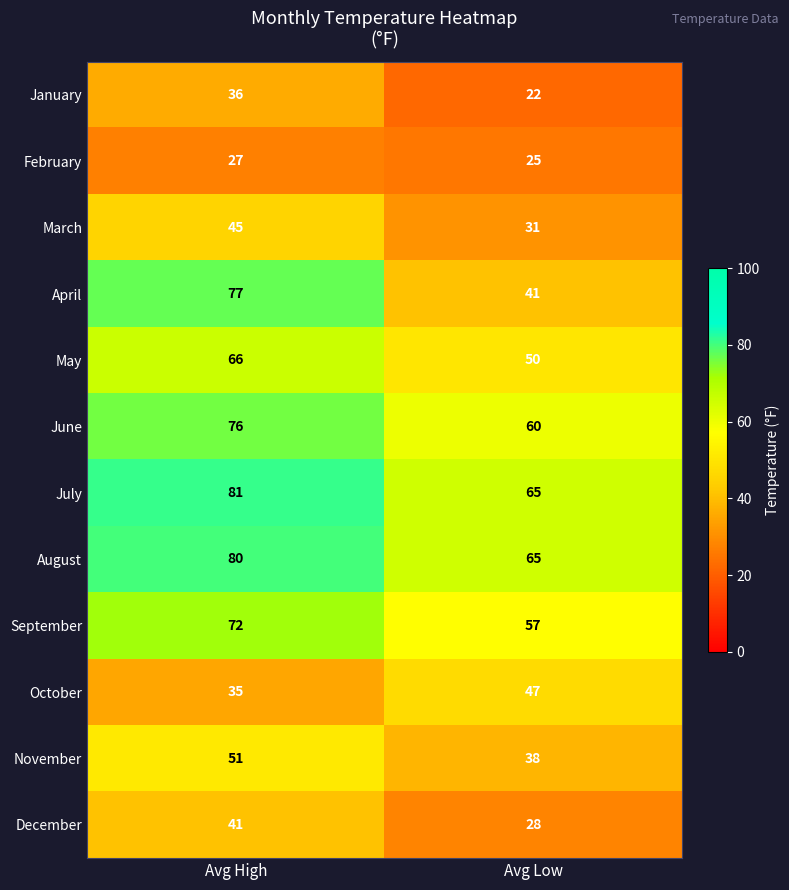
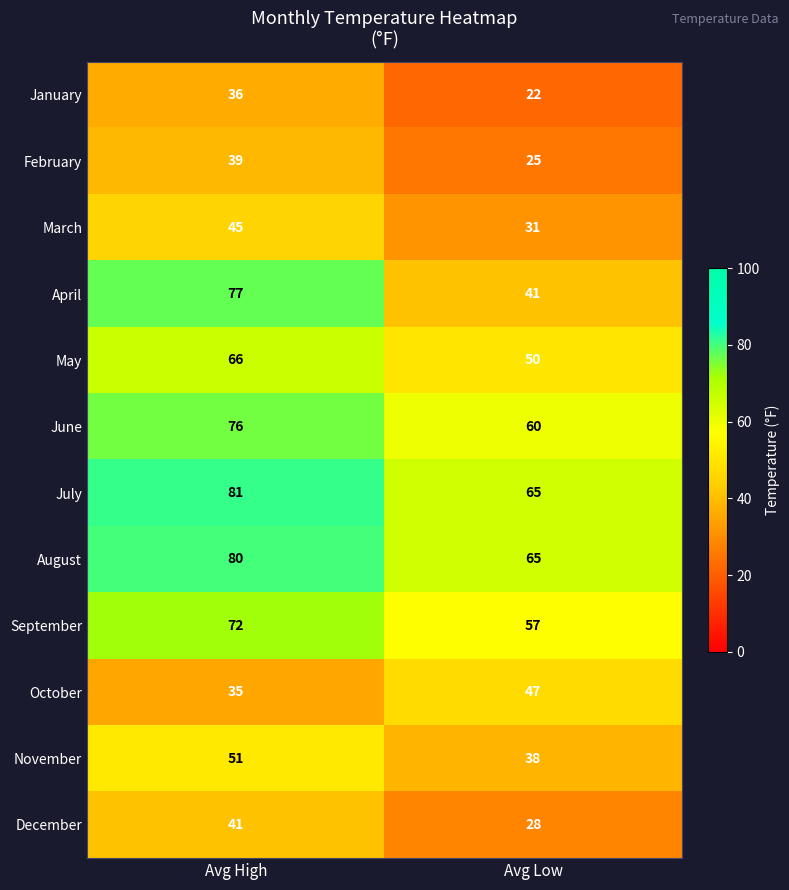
February, Avg High: 27 -> 39
